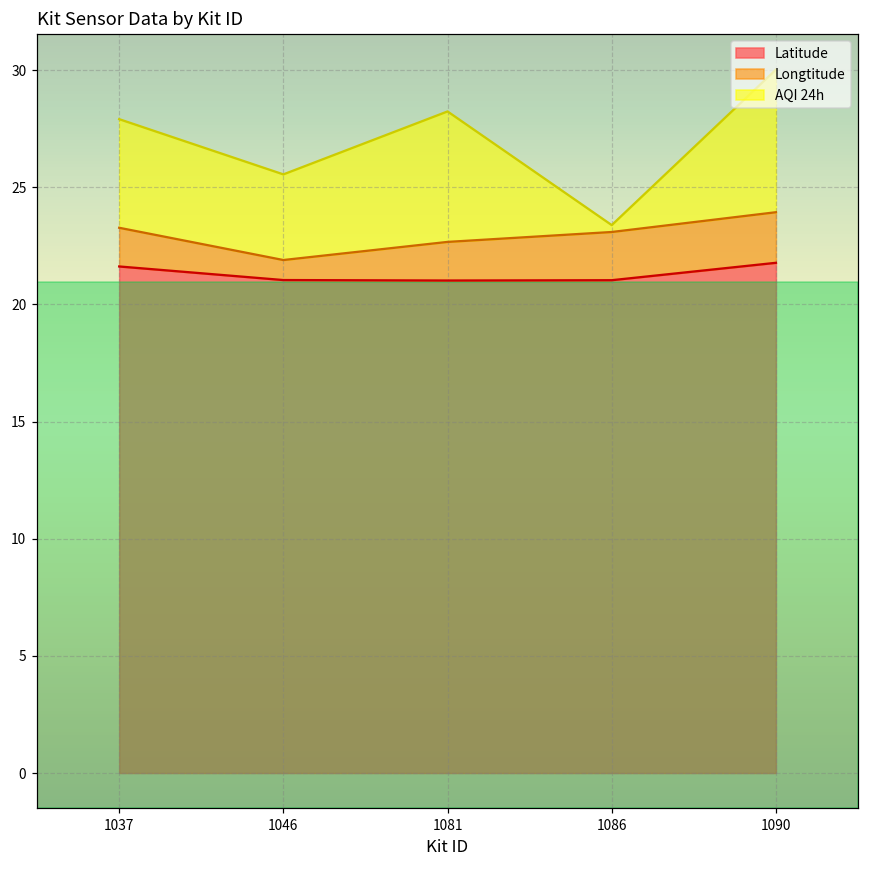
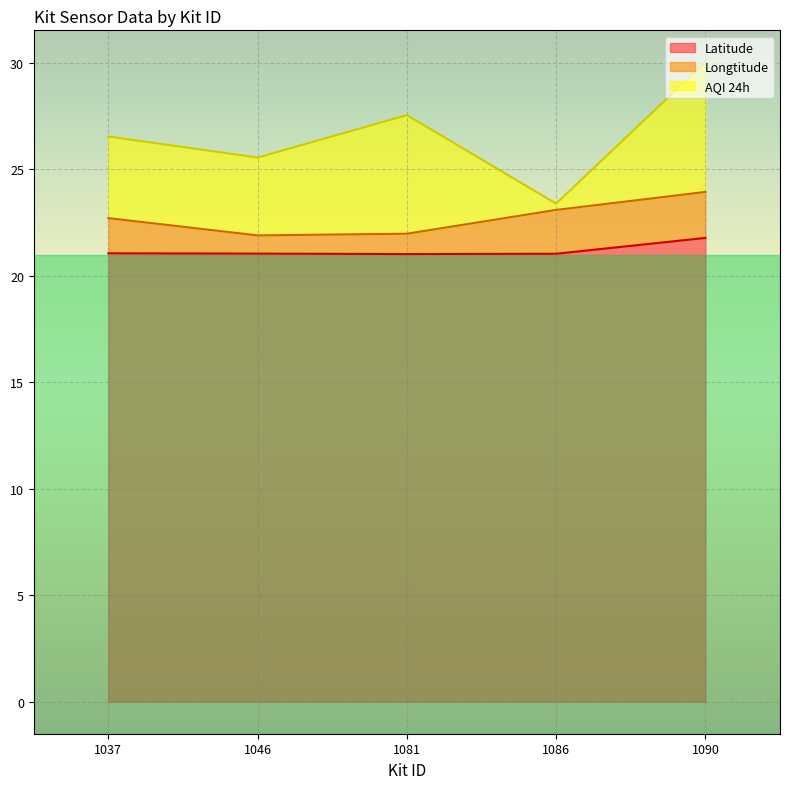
Latitude, 1037: 21.6 -> 21.1
AQI 24h, 1037: 4.6 -> 3.8
Longtitude, 1081: 1.6 -> 1.0
